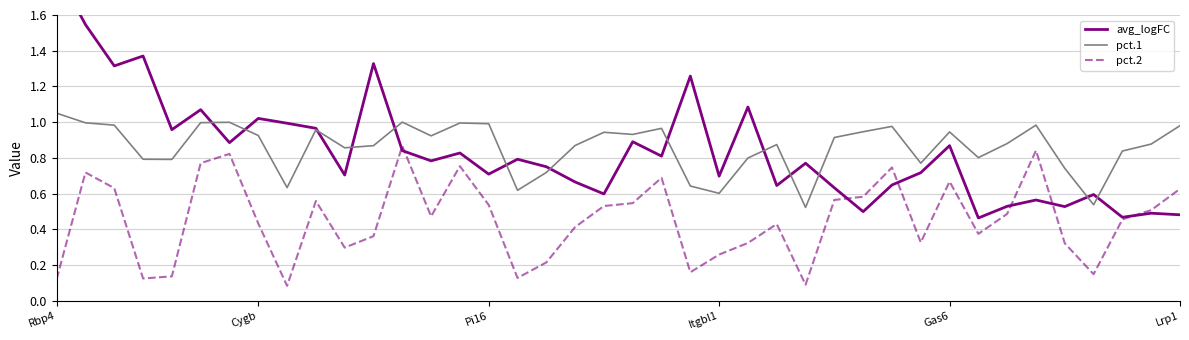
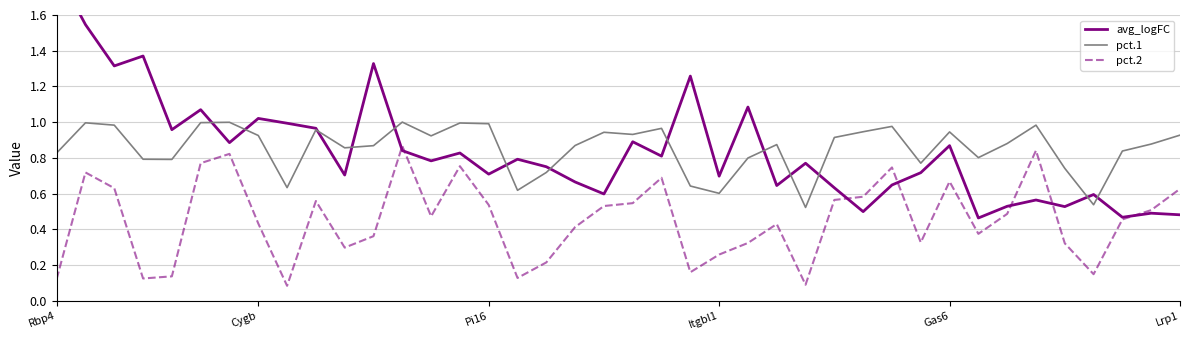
pct.1, Rbp4: 1.05 -> 0.83
pct.1, Lrp1: 0.98 -> 0.93
